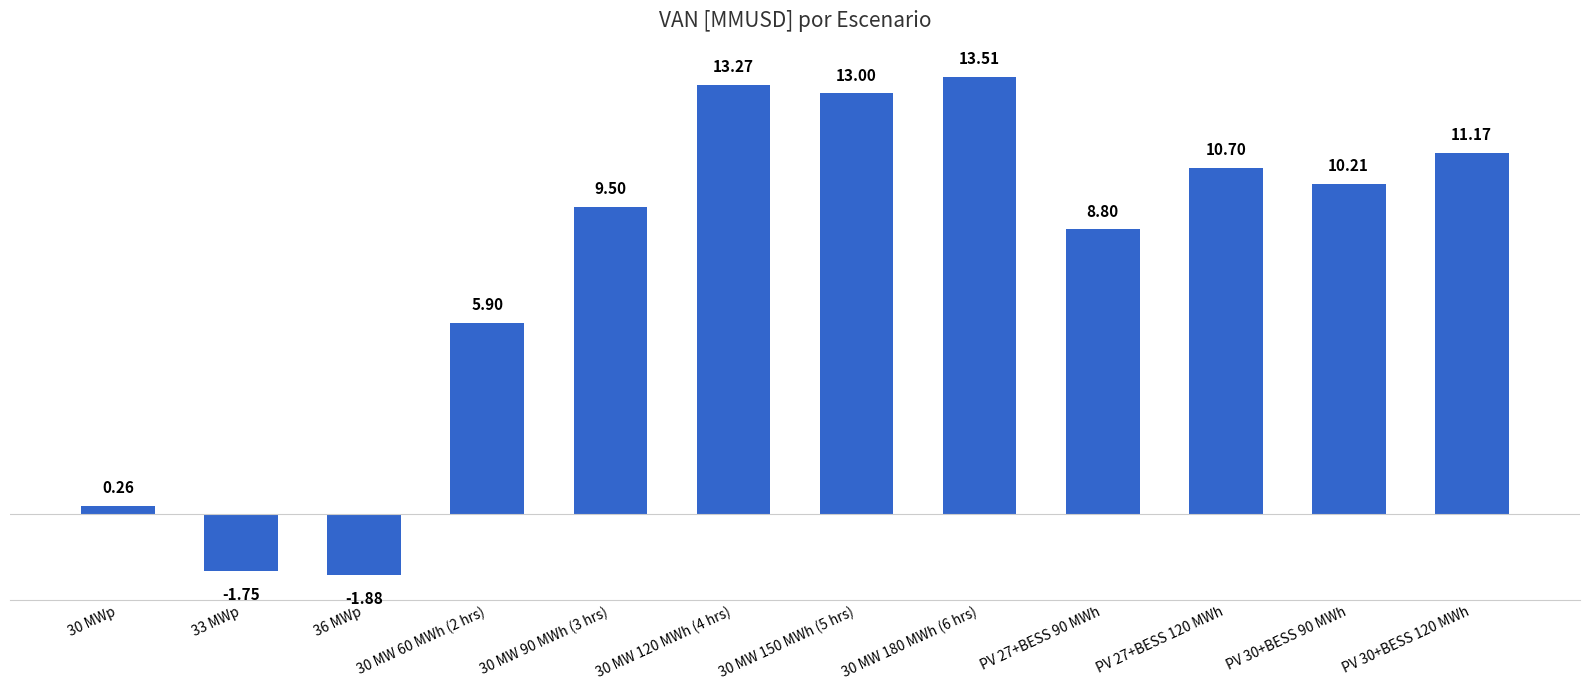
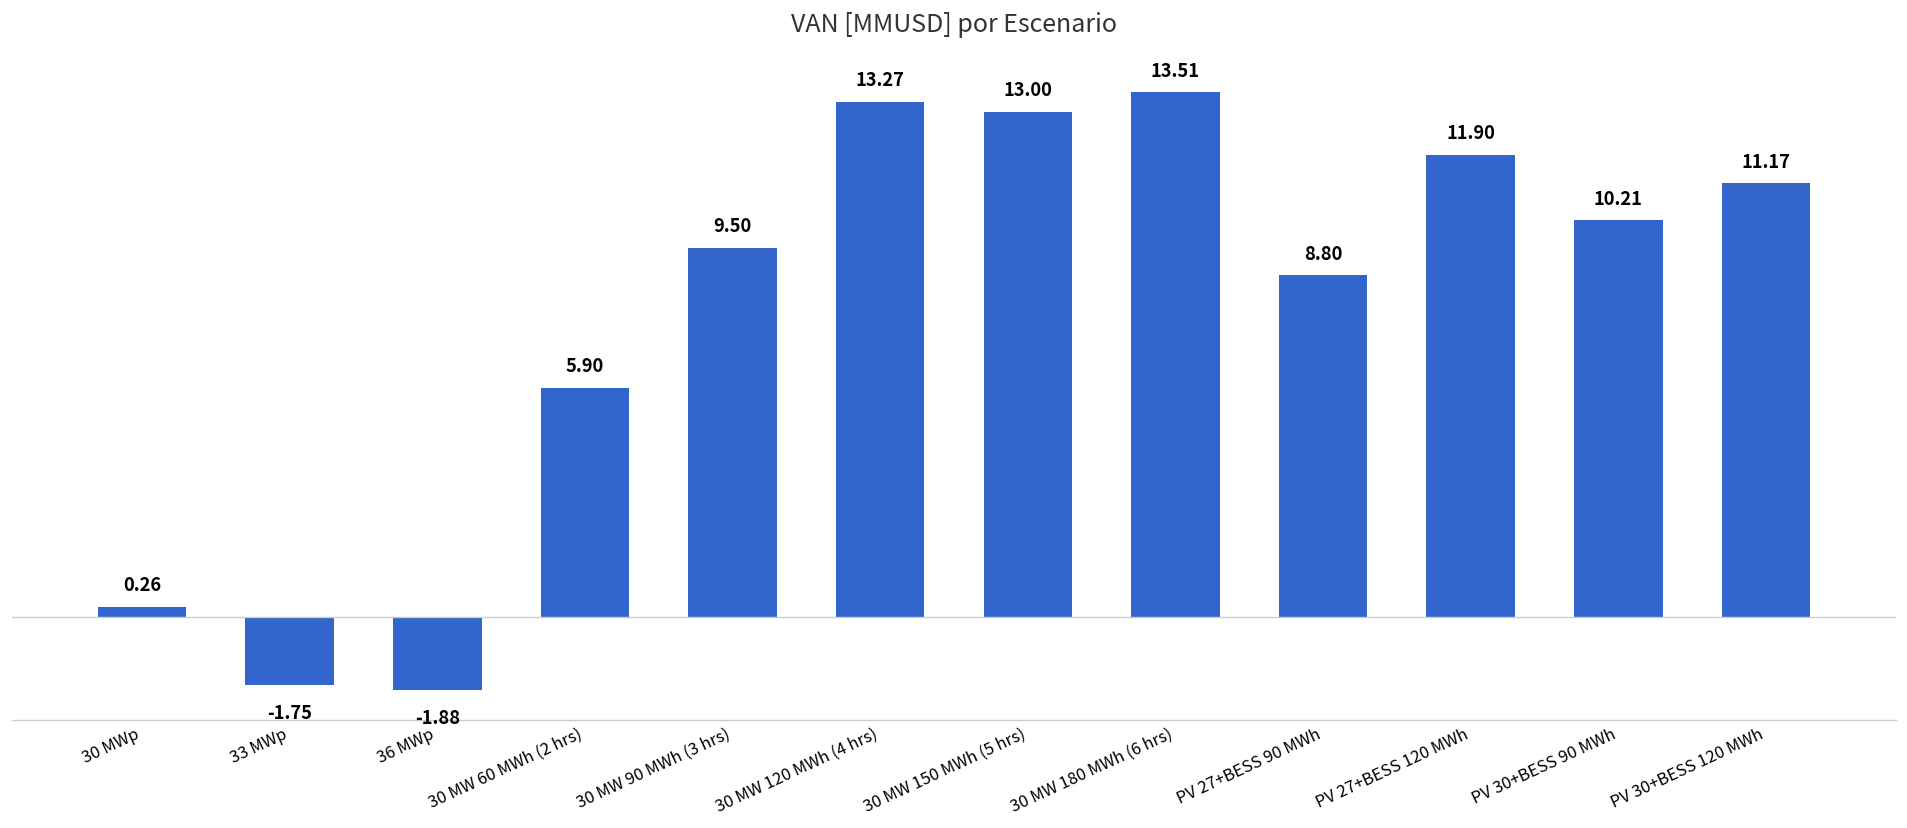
PV 27+BESS 120 MWh: 10.70 -> 11.90
